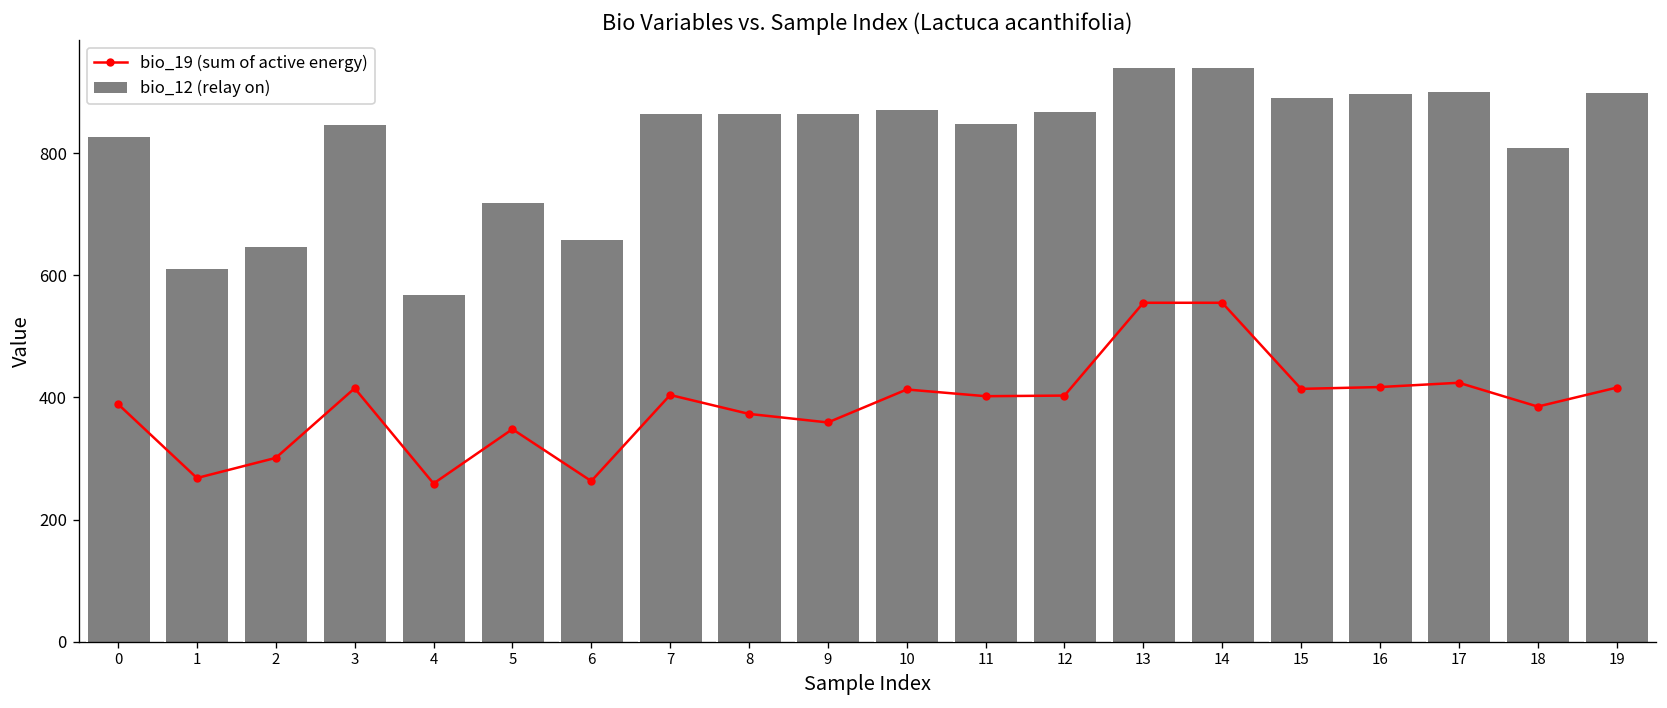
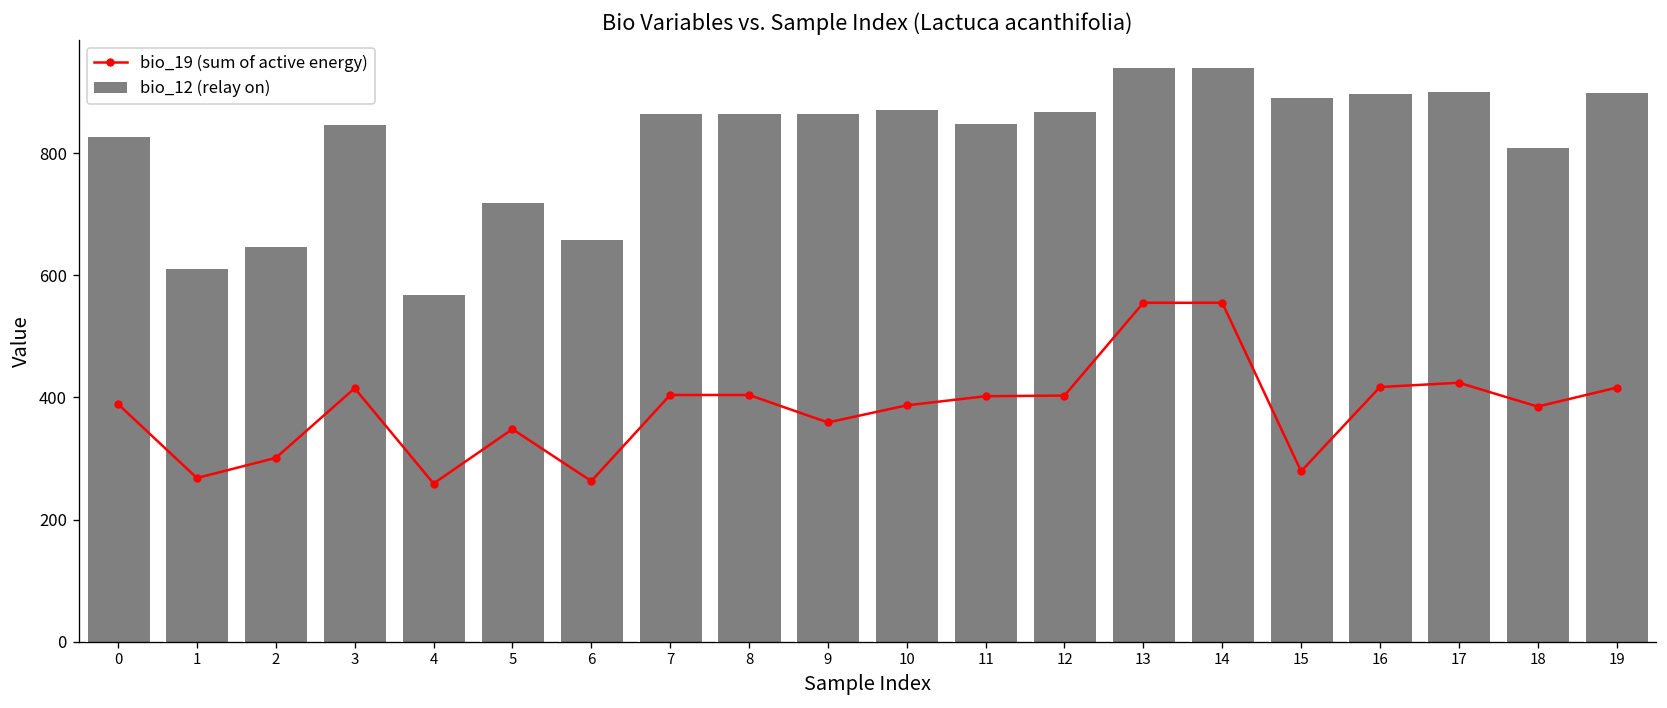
bio_19 (sum of active energy), 8: 370 -> 400
bio_19 (sum of active energy), 10: 410 -> 390
bio_19 (sum of active energy), 15: 410 -> 280
